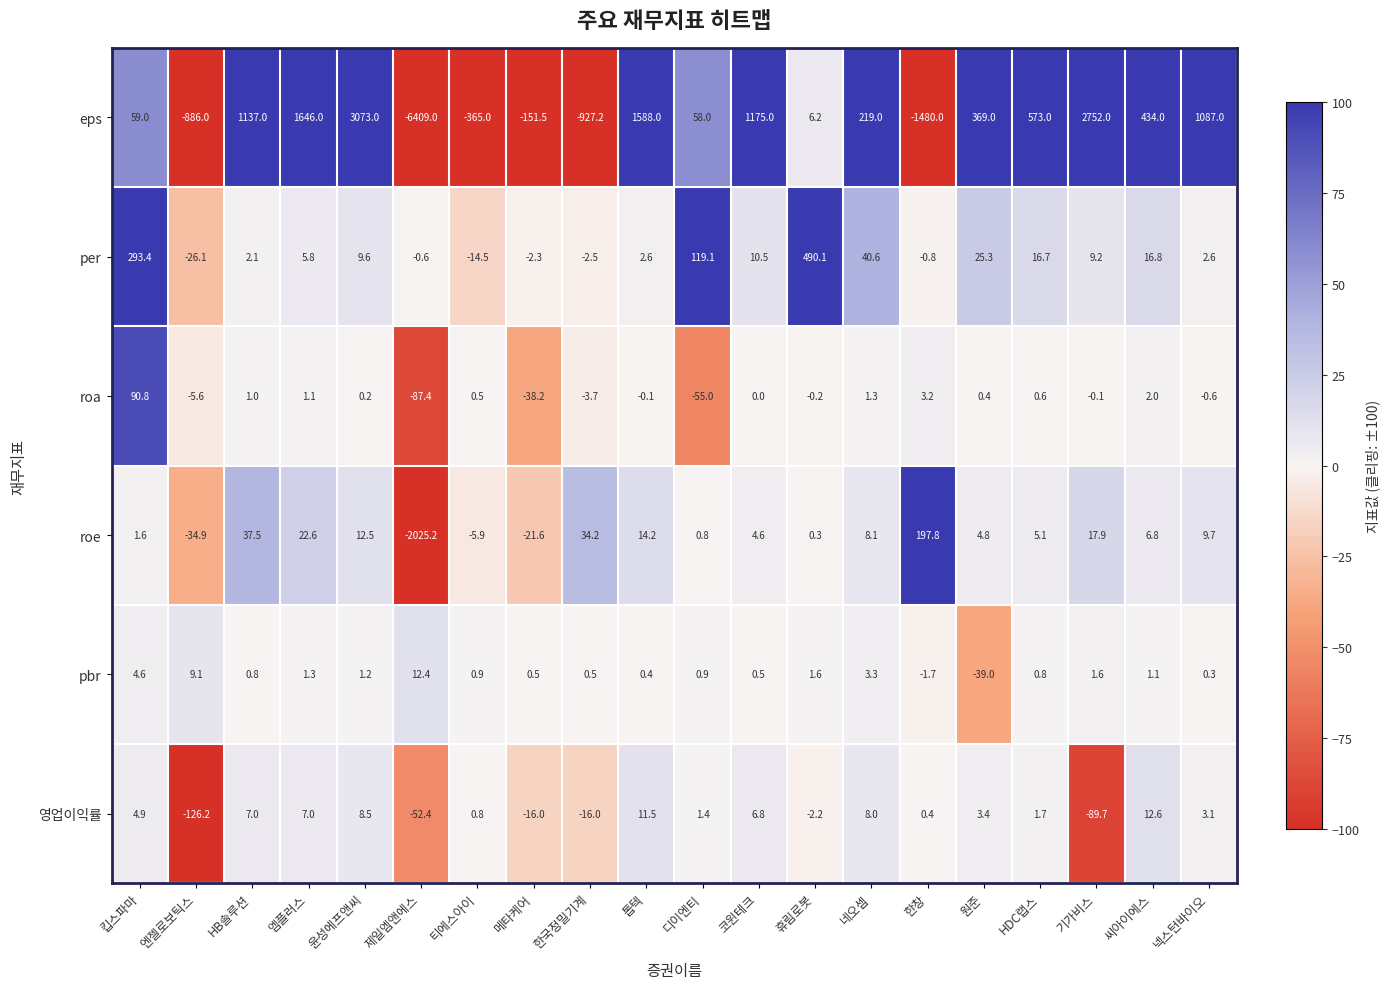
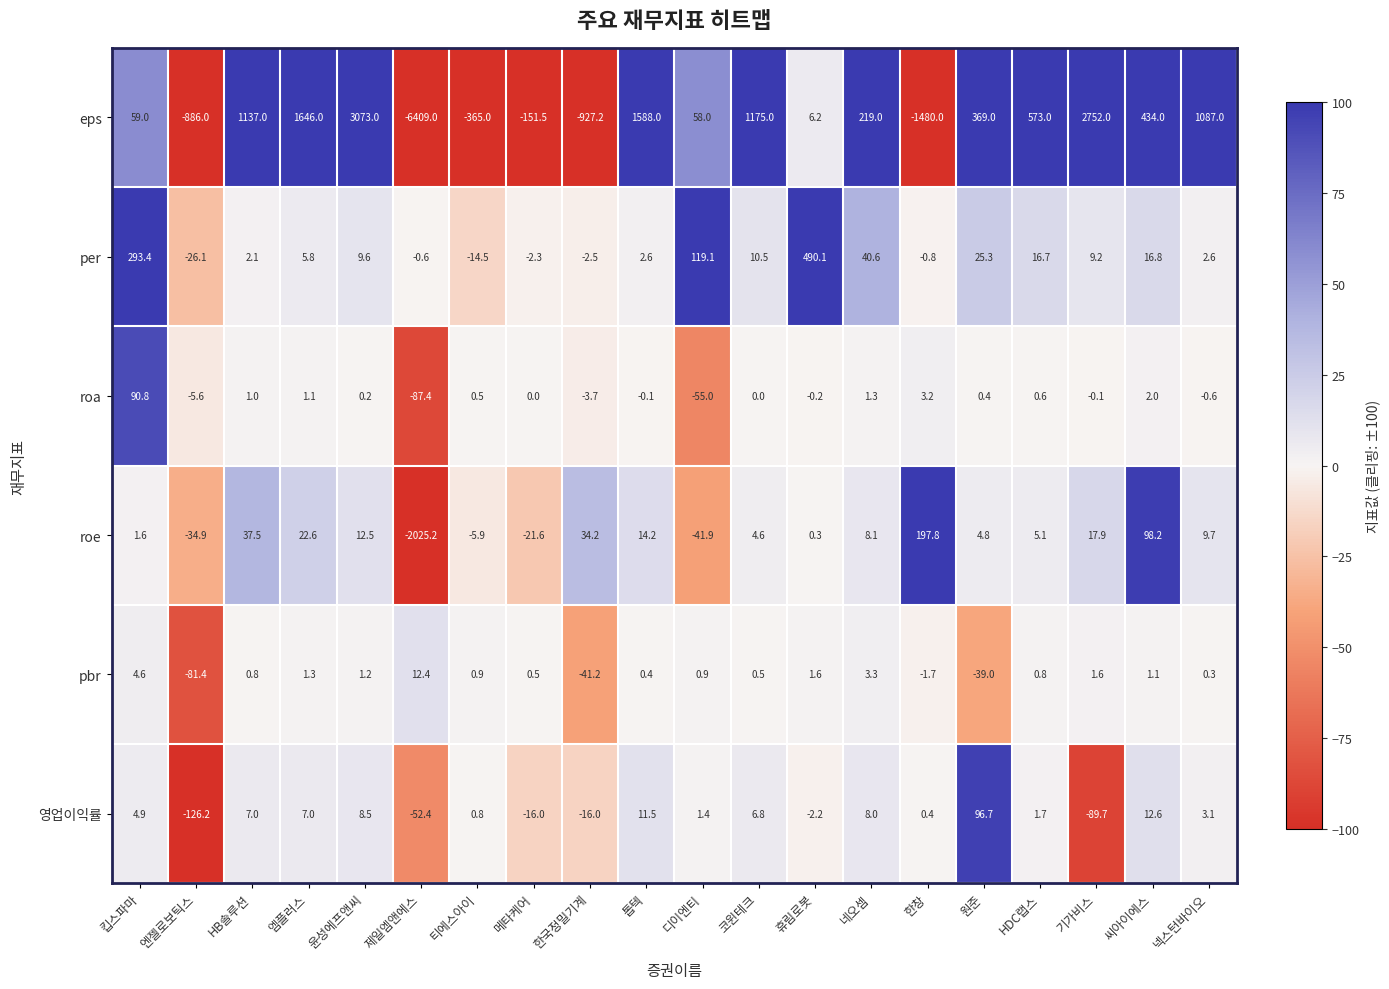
roa, 메타케어: -38.2 -> 0.0
roe, 디이엔티: 0.8 -> -41.9
roe, 씨아이에스: 6.8 -> 98.2
pbr, 엔젤로보틱스: 9.1 -> -81.4
pbr, 한국정밀기계: 0.5 -> -41.2
영업이익률, 원준: 3.4 -> 96.7
